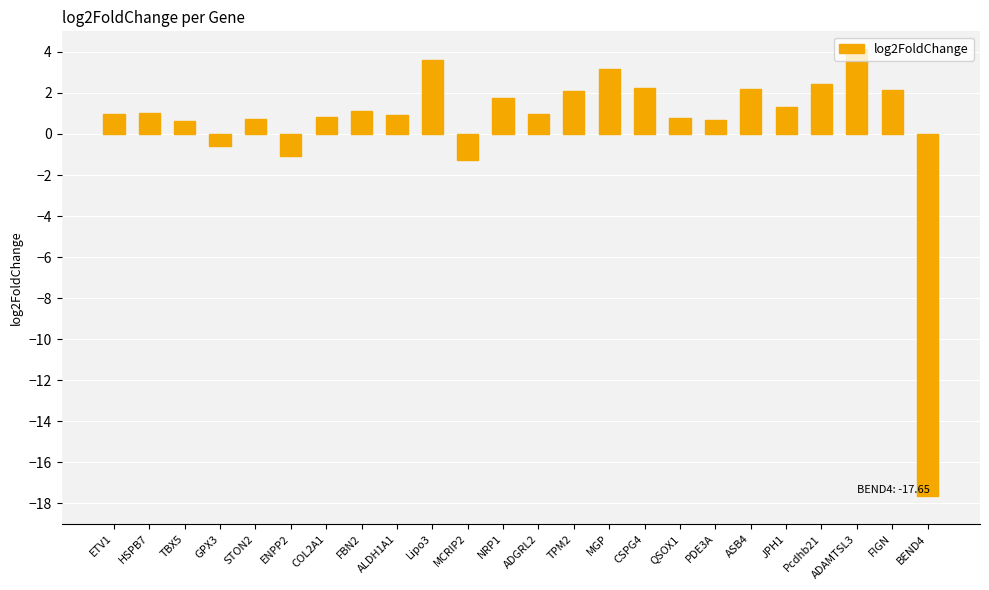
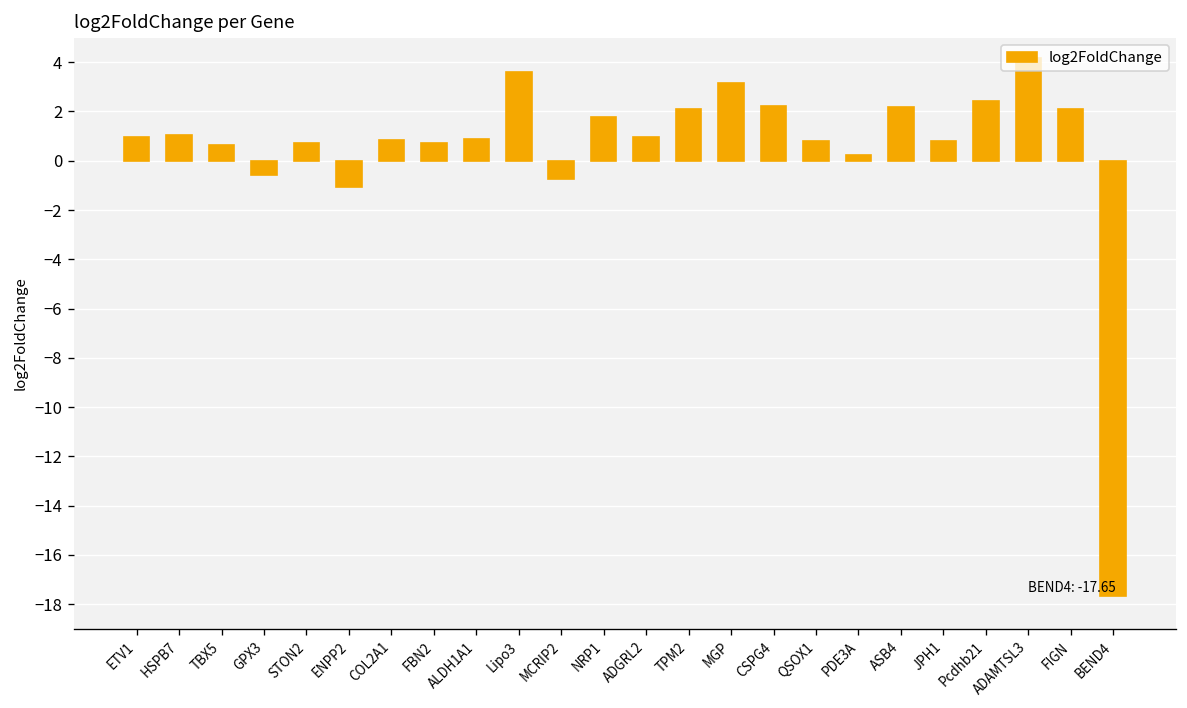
FBN2: 1.1 -> 0.7
MCRIP2: -1.2 -> -0.7
PDE3A: 0.7 -> 0.3
JPH1: 1.3 -> 0.8
